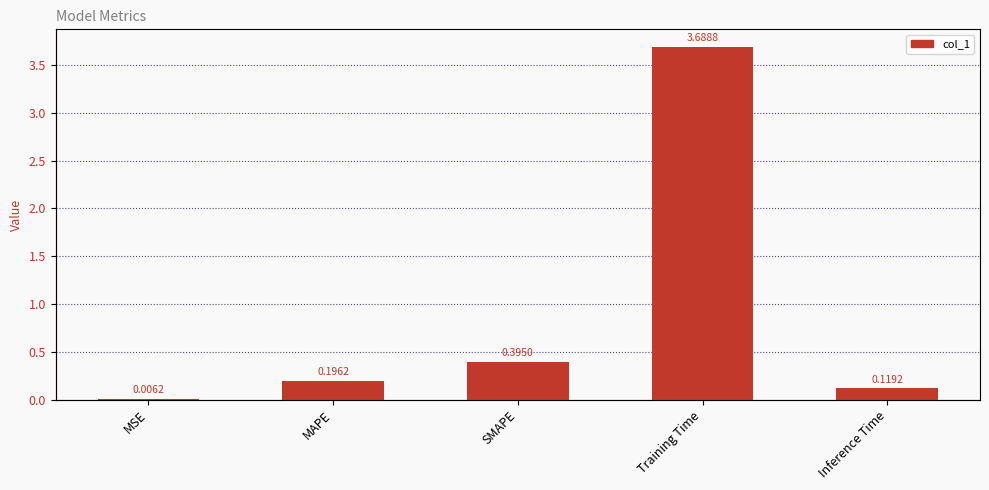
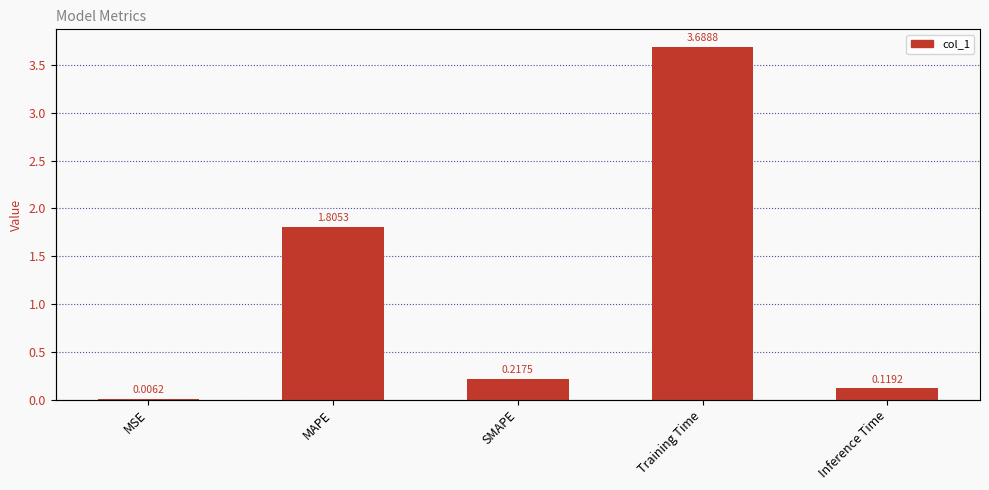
MAPE: 0.1962 -> 1.8053
SMAPE: 0.3950 -> 0.2175
